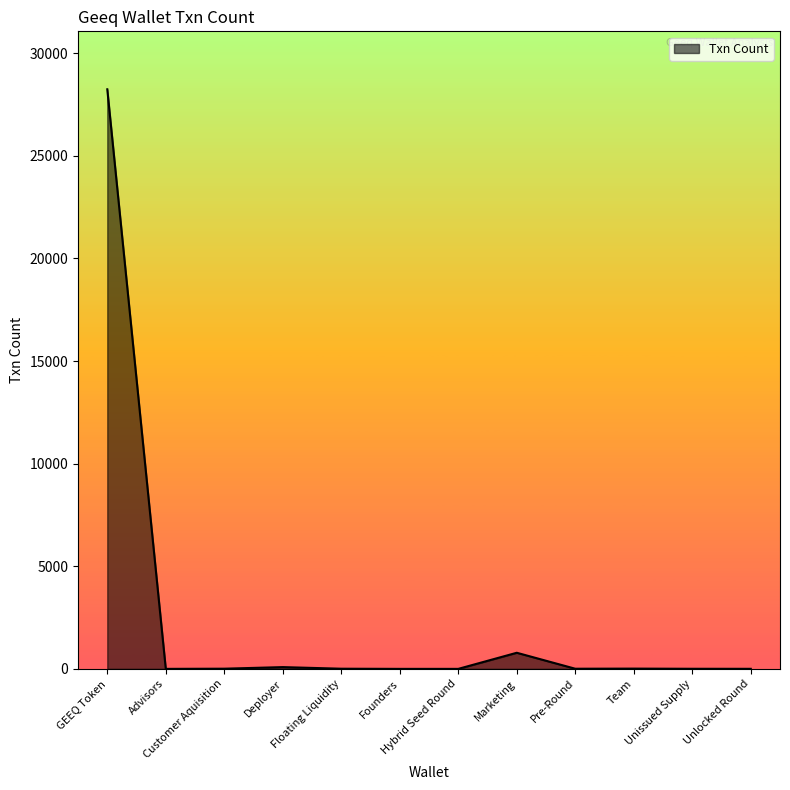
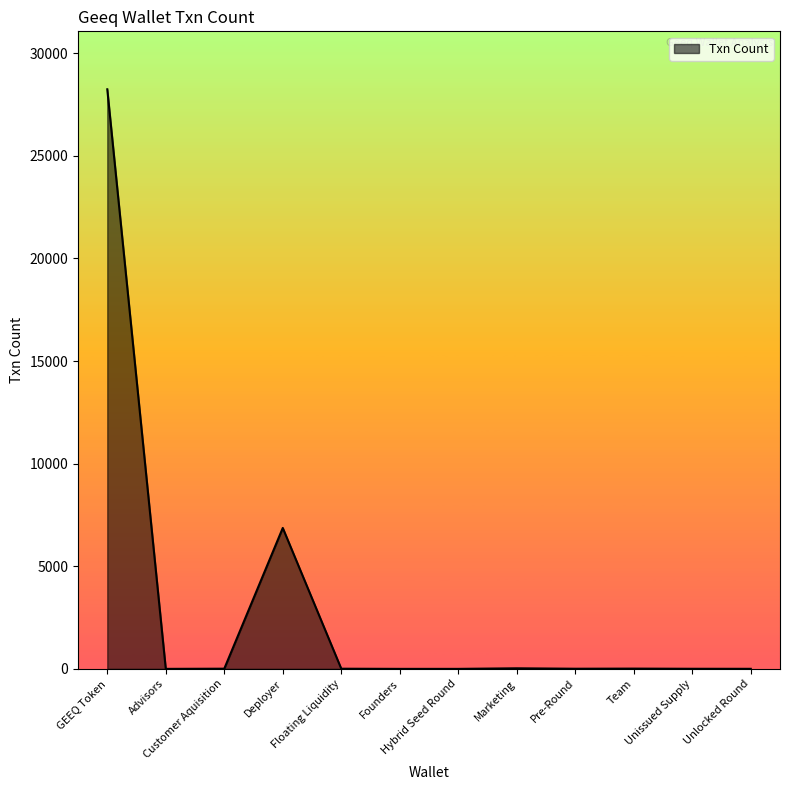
Deployer: 100 -> 6900
Marketing: 800 -> 0
